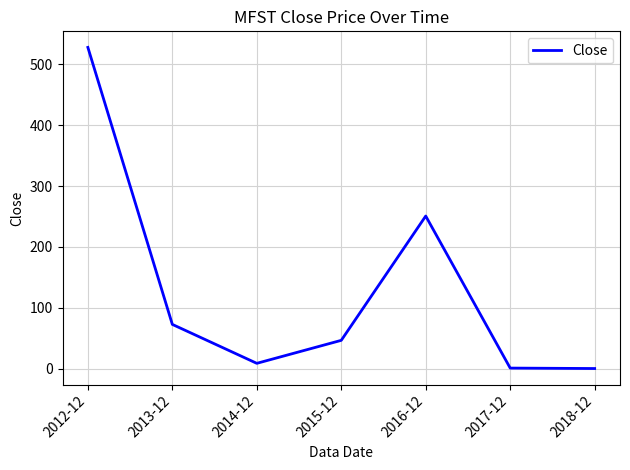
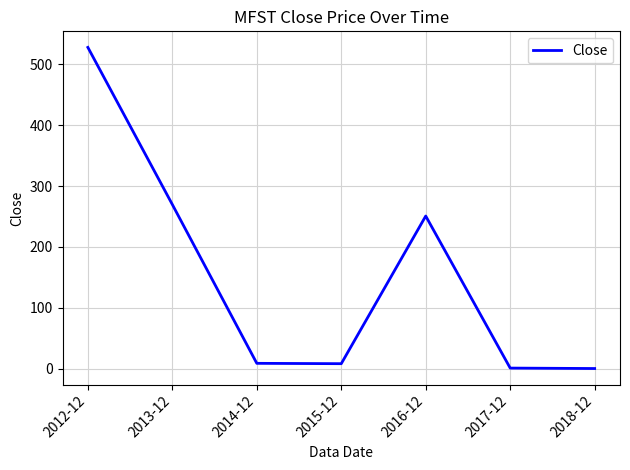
2013-12: 70 -> 270
2015-12: 50 -> 10
